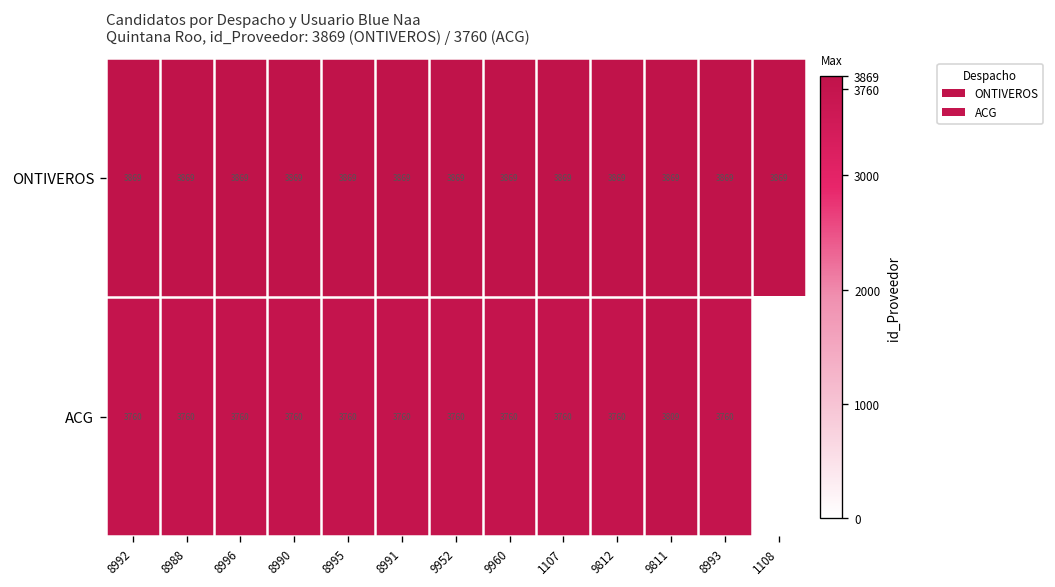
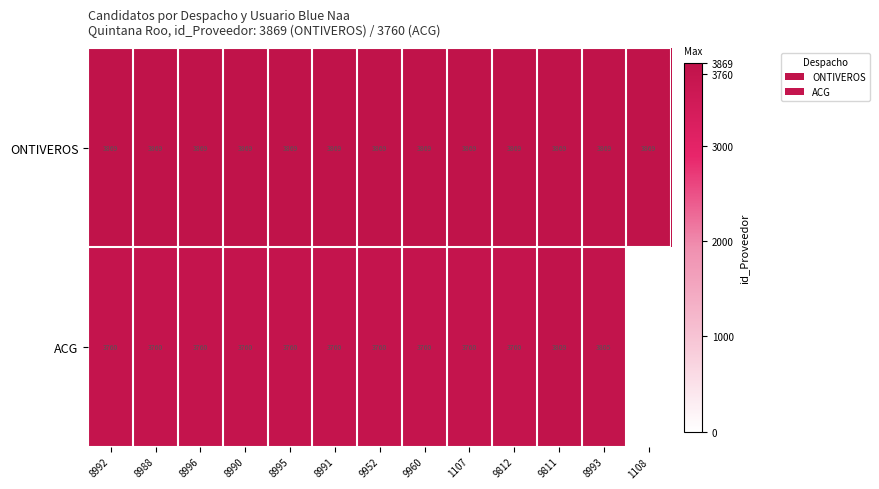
ACG, 8993: 3760 -> 3805
